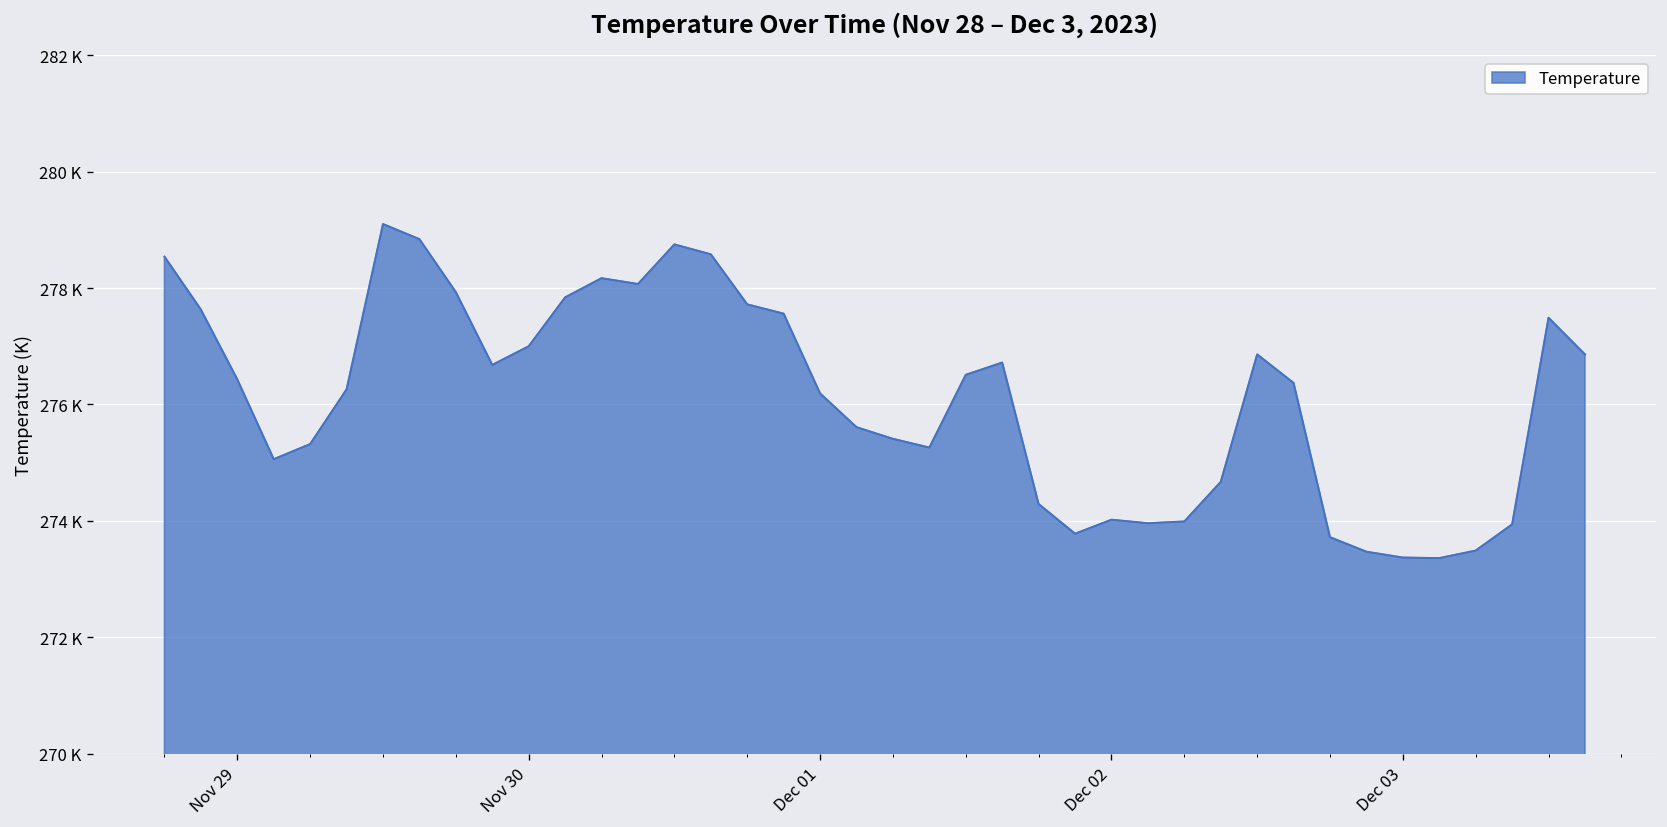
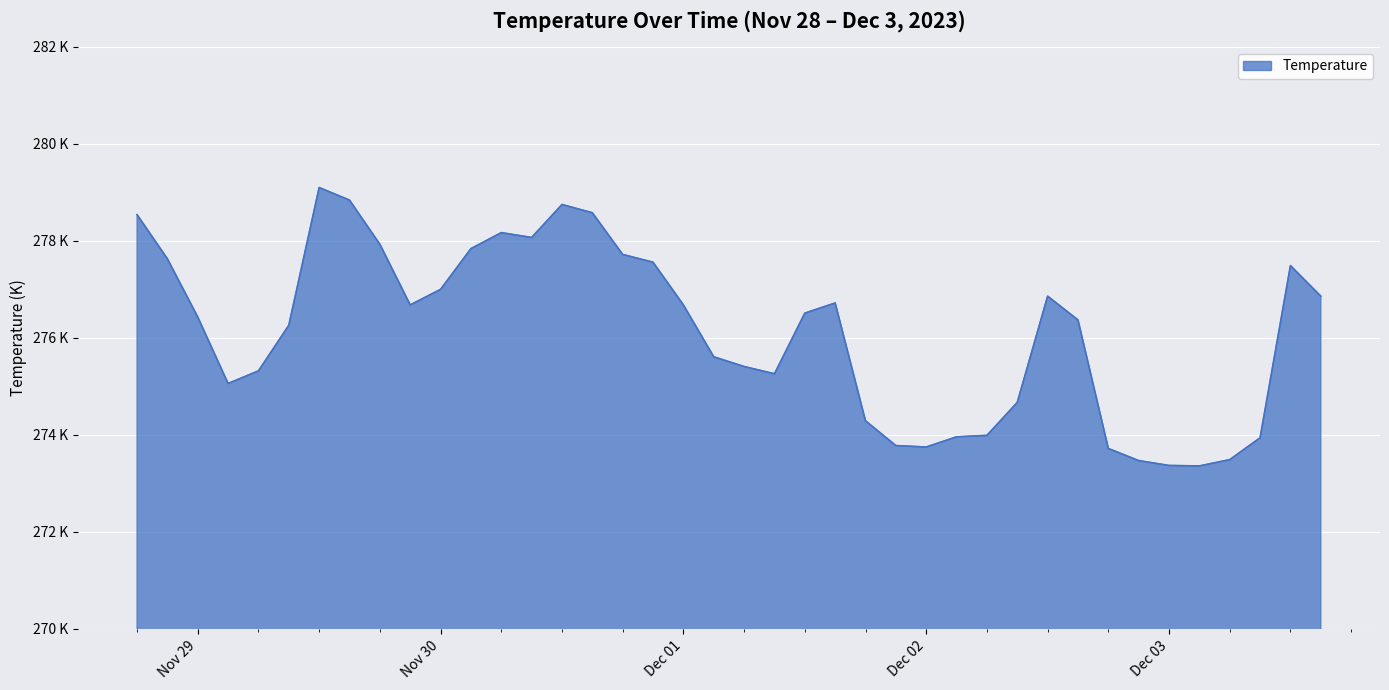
Dec 01: 276200 -> 276700
Dec 02: 274000 -> 273800
